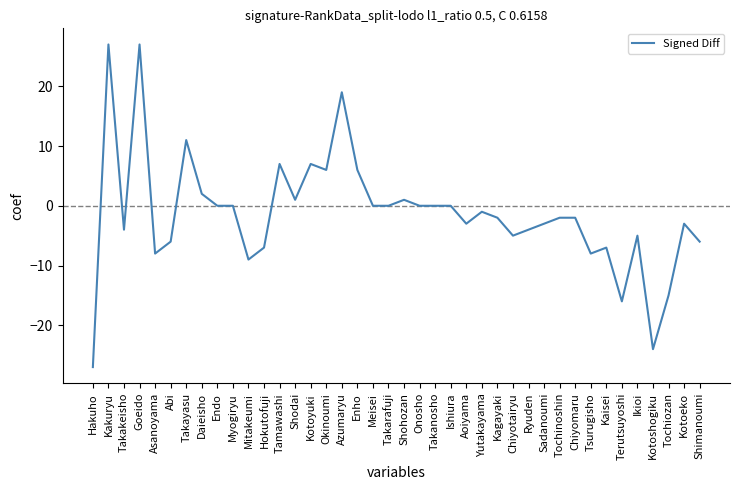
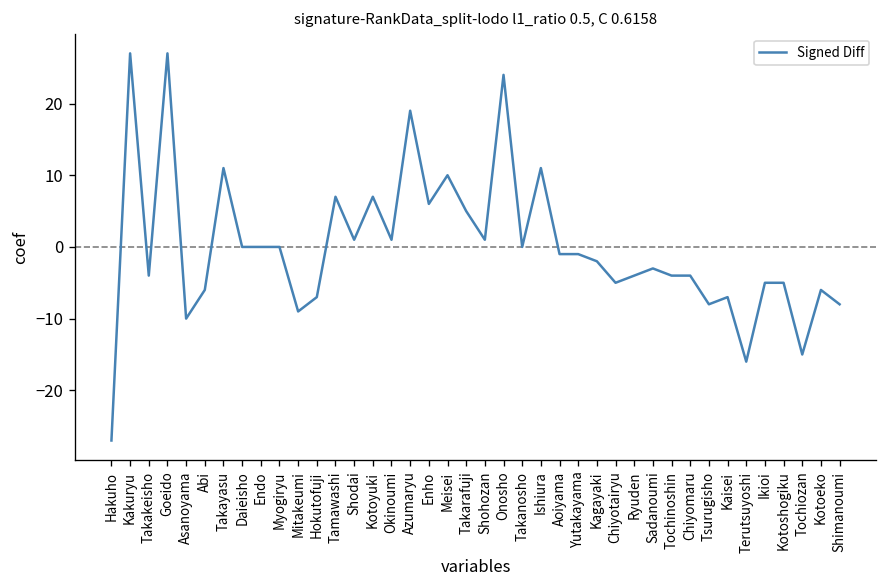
Asanoyama: -8 -> -10
Daieisho: 2 -> 0
Okinoumi: 6 -> 1
Meisei: 0 -> 10
Takarafuji: 0 -> 5
Onosho: 0 -> 24
Ishiura: 0 -> 11
Aoiyama: -3 -> -1
Tochinoshin: -2 -> -4
Chiyomaru: -2 -> -4
Kotoshogiku: -24 -> -5
Kotoeko: -3 -> -6
Shimanoumi: -6 -> -8
